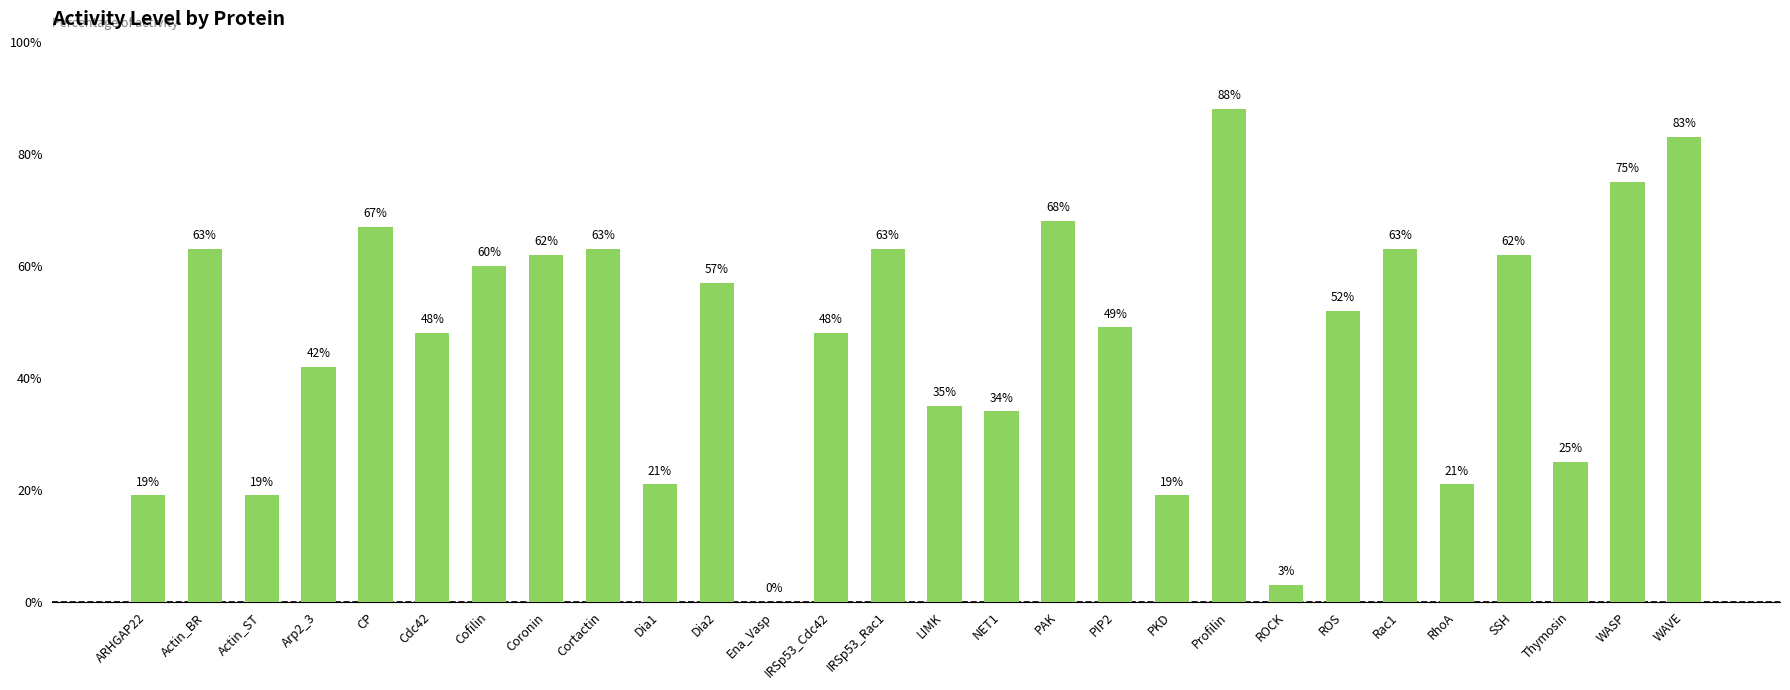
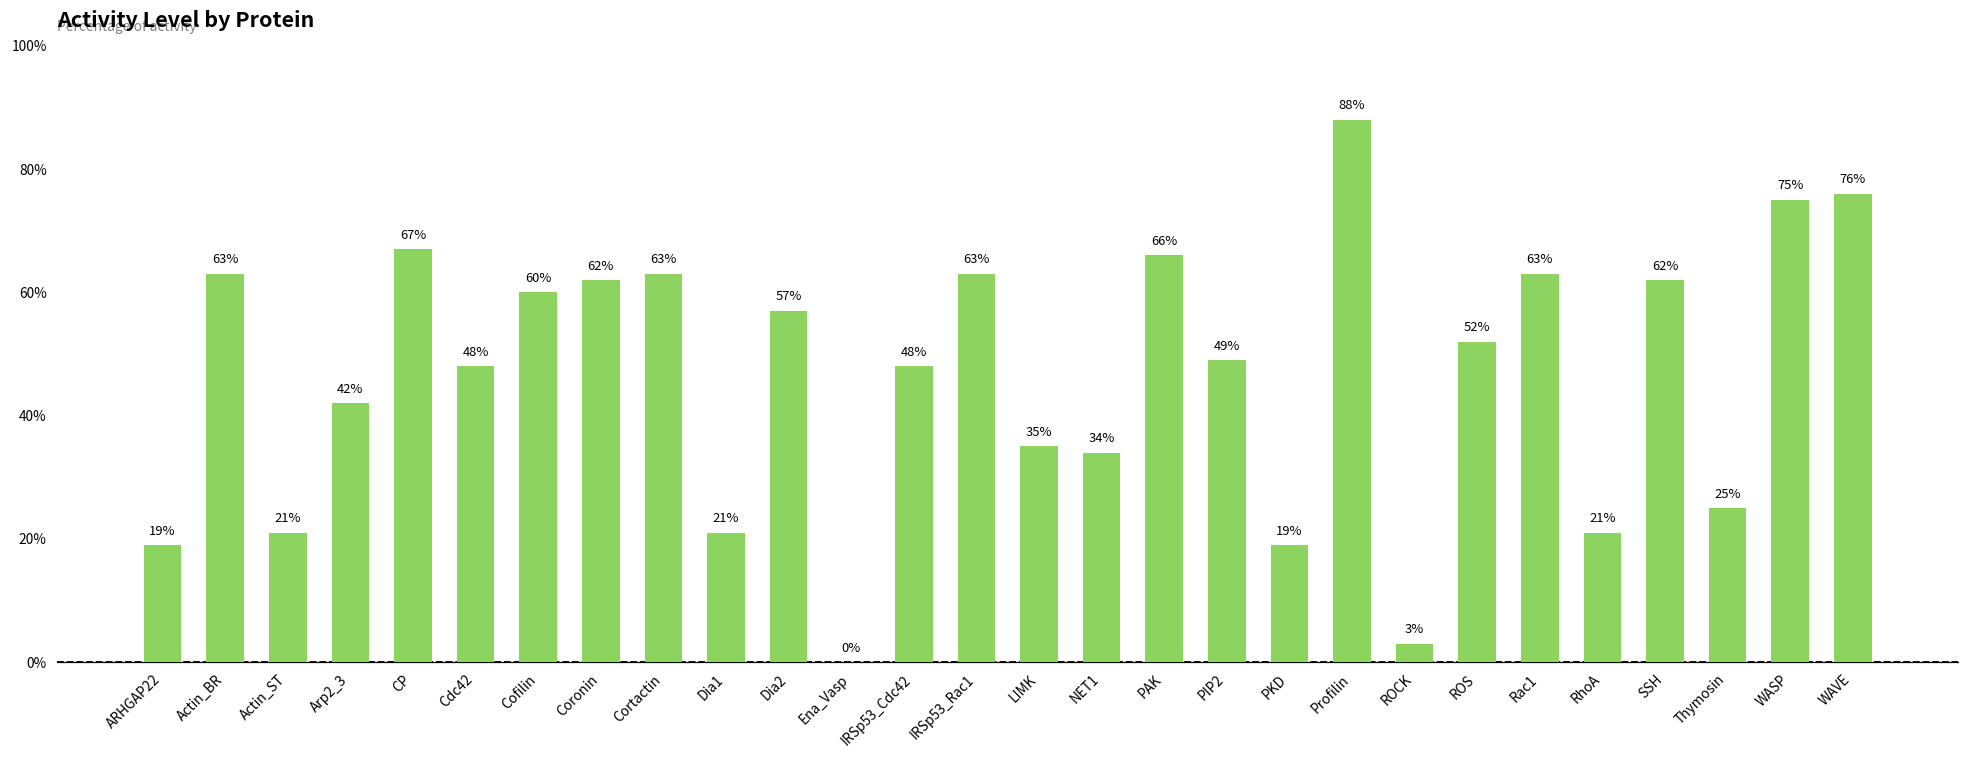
Actin_ST: 19% -> 21%
PAK: 68% -> 66%
WAVE: 83% -> 76%
